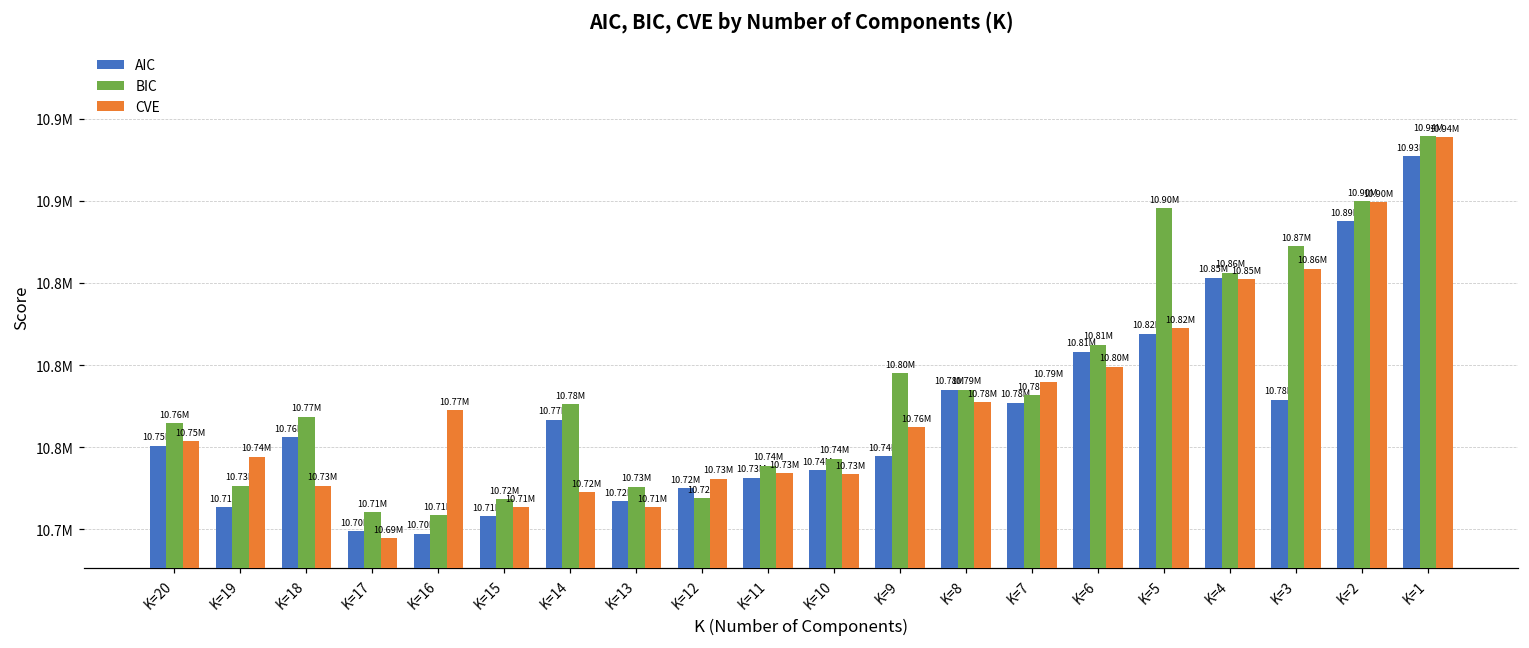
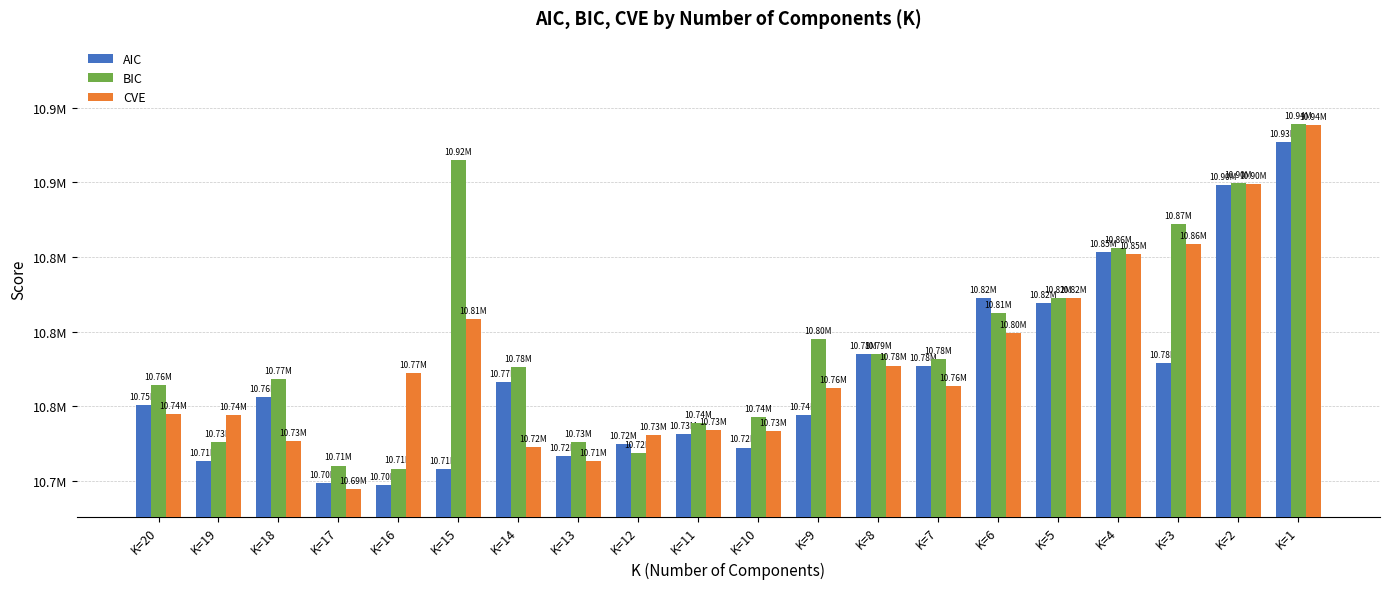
CVE, K=20: 10.75M -> 10.74M
BIC, K=15: 10.72M -> 10.92M
CVE, K=15: 10.71M -> 10.81M
AIC, K=10: 10.74M -> 10.72M
CVE, K=7: 10.79M -> 10.76M
AIC, K=6: 10.81M -> 10.82M
BIC, K=5: 10.90M -> 10.82M
AIC, K=2: 10.89M -> 10.90M
